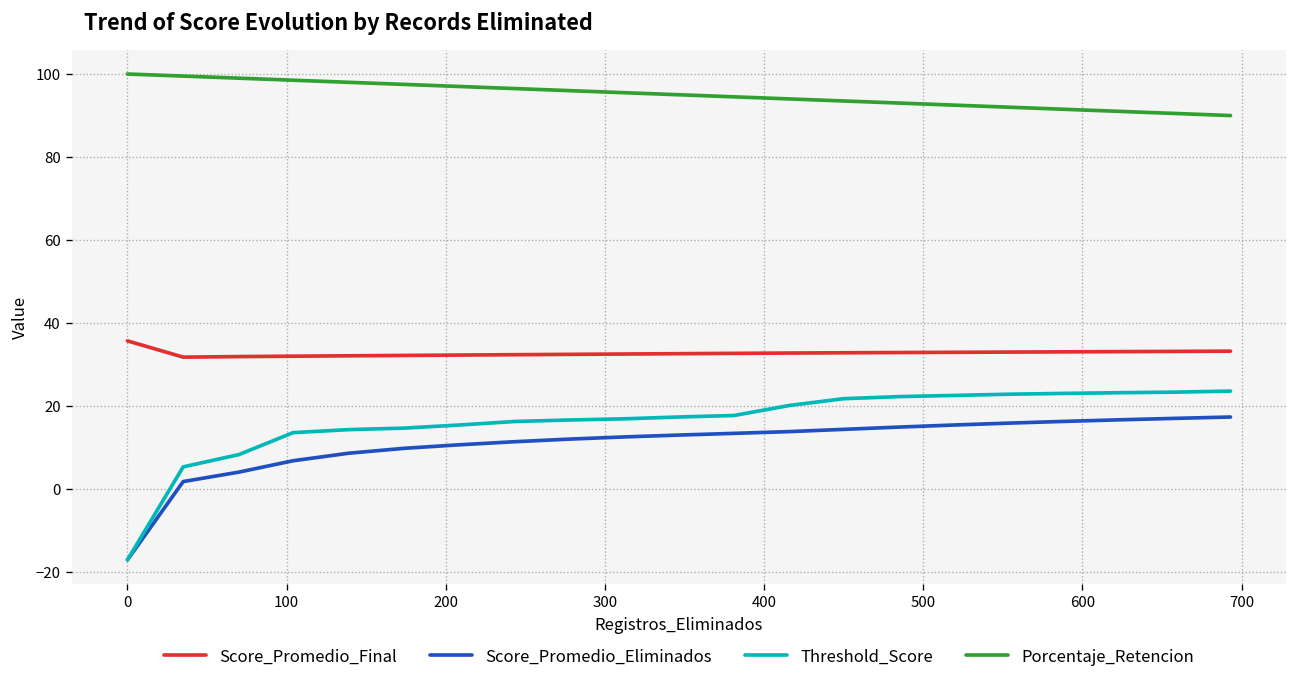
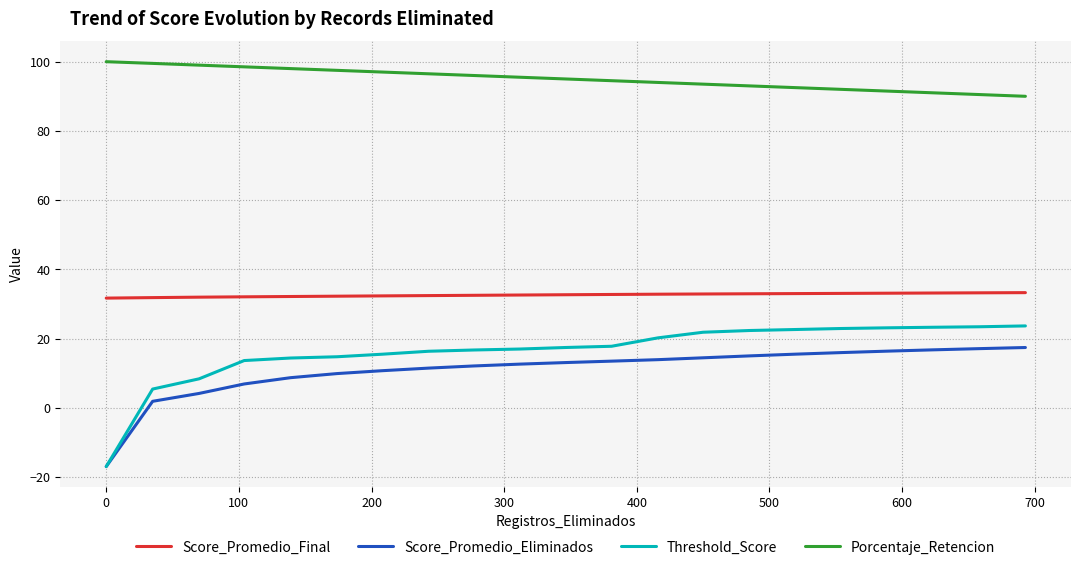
Score_Promedio_Final, 0: 36 -> 32
